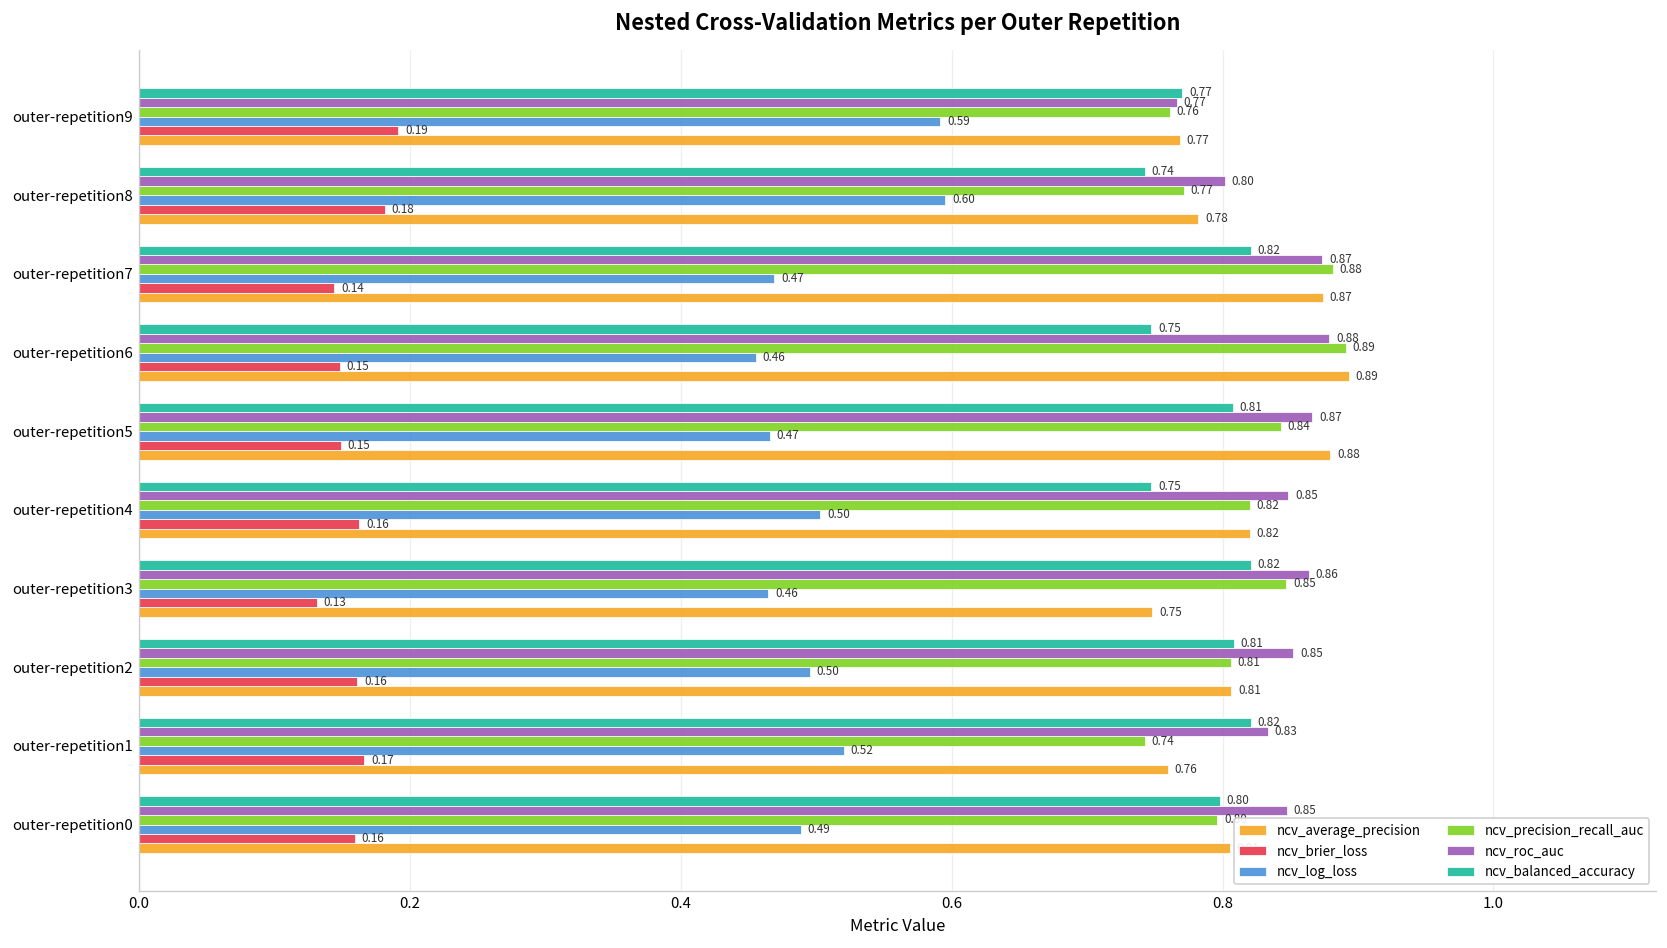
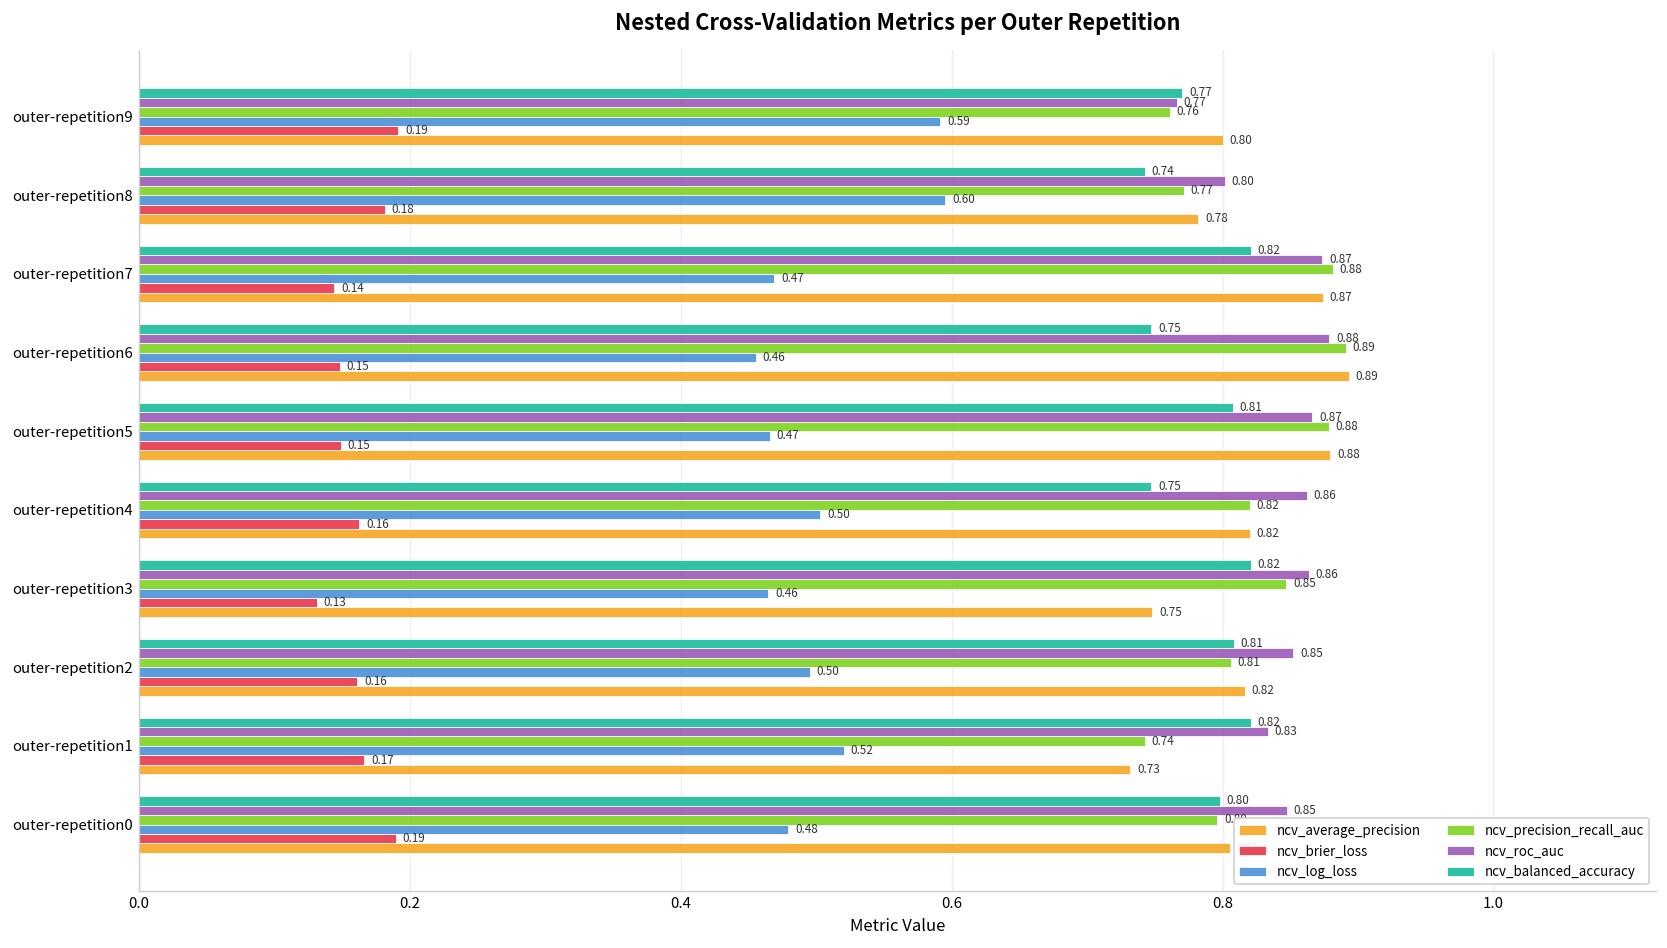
ncv_average_precision, outer-repetition9: 0.77 -> 0.80
ncv_precision_recall_auc, outer-repetition5: 0.84 -> 0.88
ncv_roc_auc, outer-repetition4: 0.85 -> 0.86
ncv_average_precision, outer-repetition2: 0.81 -> 0.82
ncv_average_precision, outer-repetition1: 0.76 -> 0.73
ncv_log_loss, outer-repetition0: 0.49 -> 0.48
ncv_brier_loss, outer-repetition0: 0.16 -> 0.19
